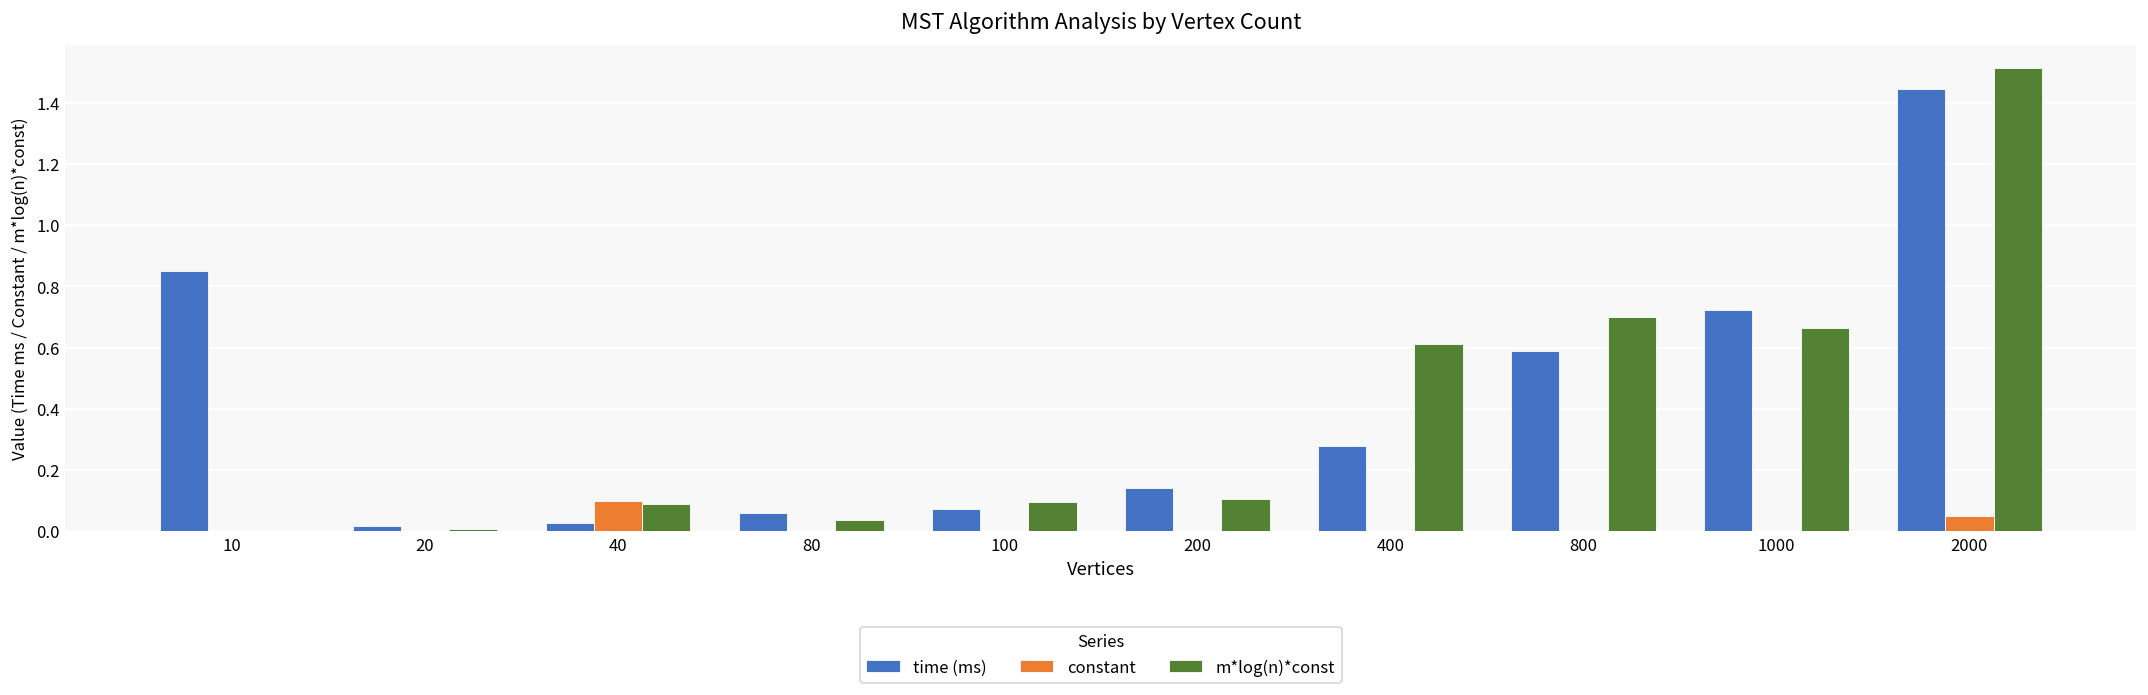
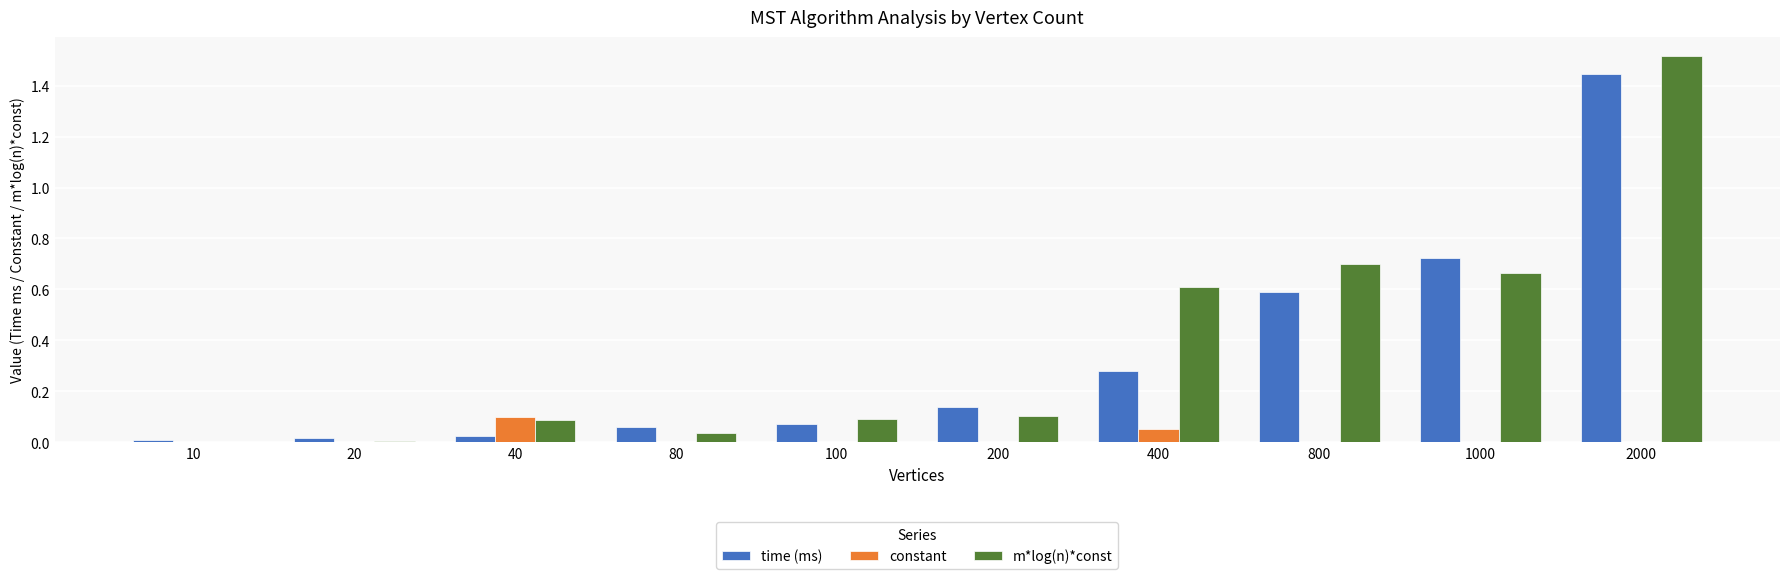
time (ms), 10: 0.85 -> 0.01
constant, 400: 0.00 -> 0.05
constant, 2000: 0.05 -> 0.00
